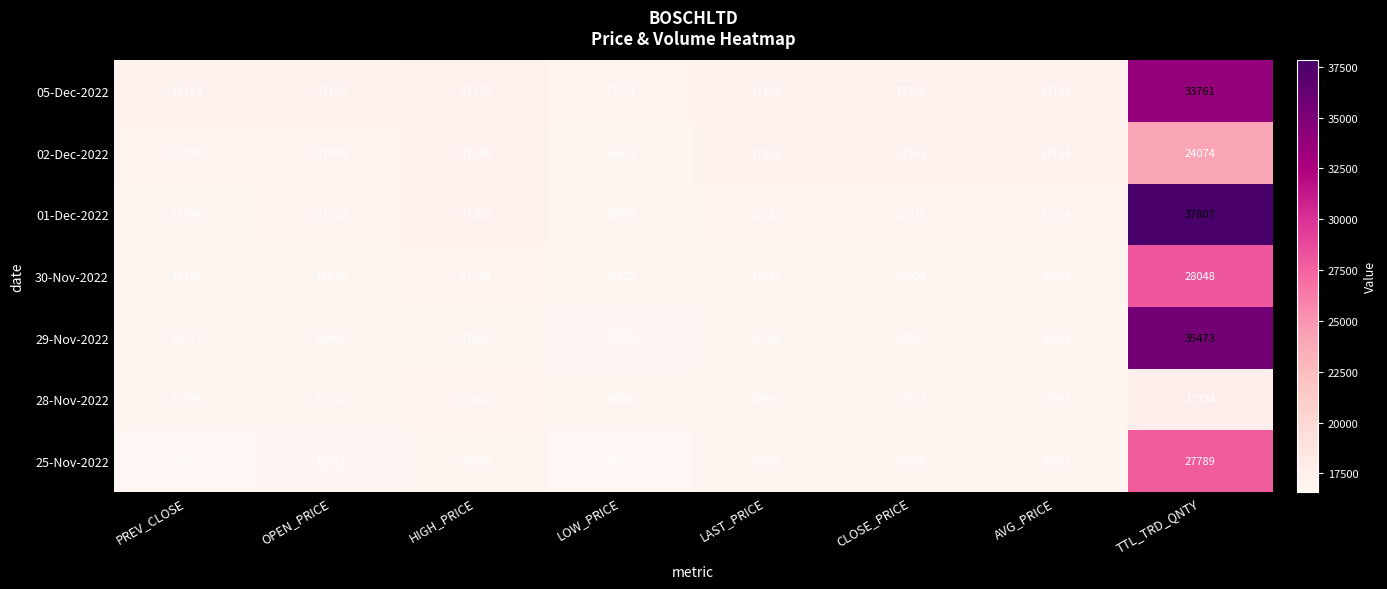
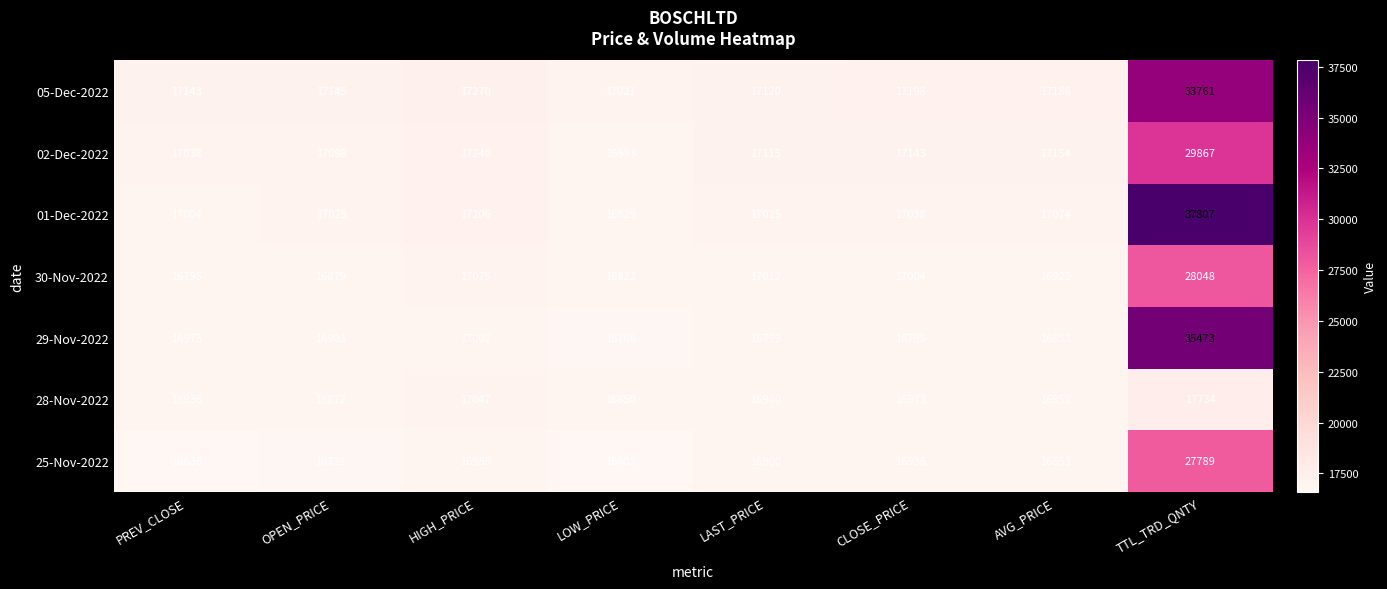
02-Dec-2022, TTL_TRD_QNTY: 24074 -> 29867
